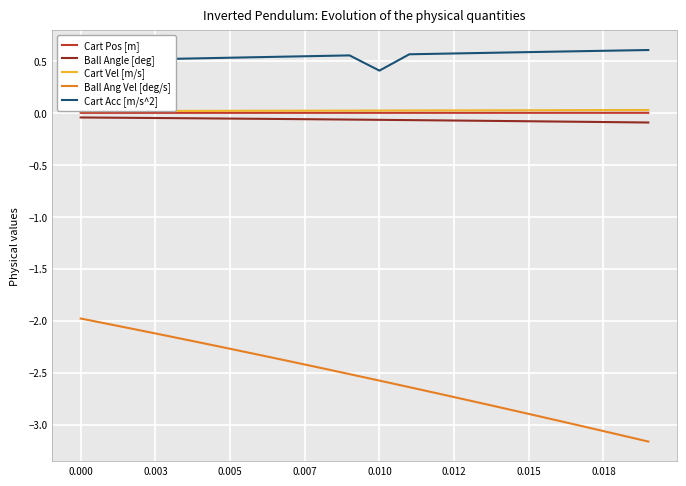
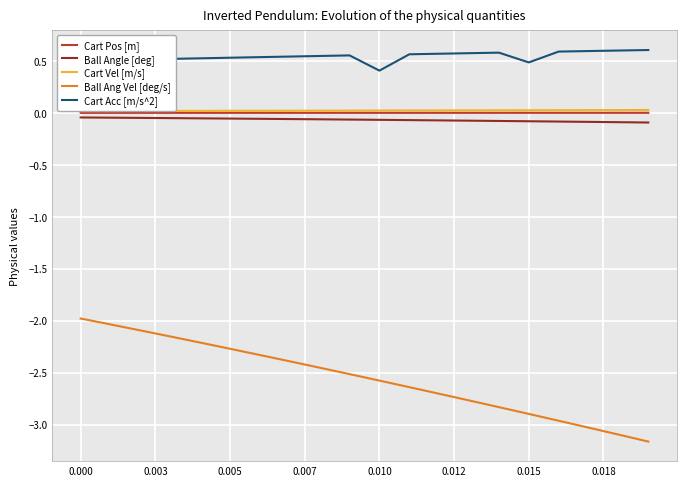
Cart Acc [m/s^2], 0.015: 0.58 -> 0.49
